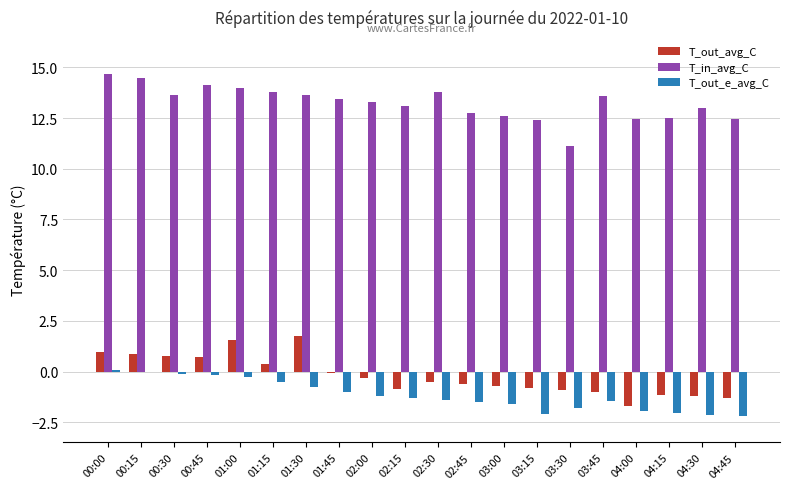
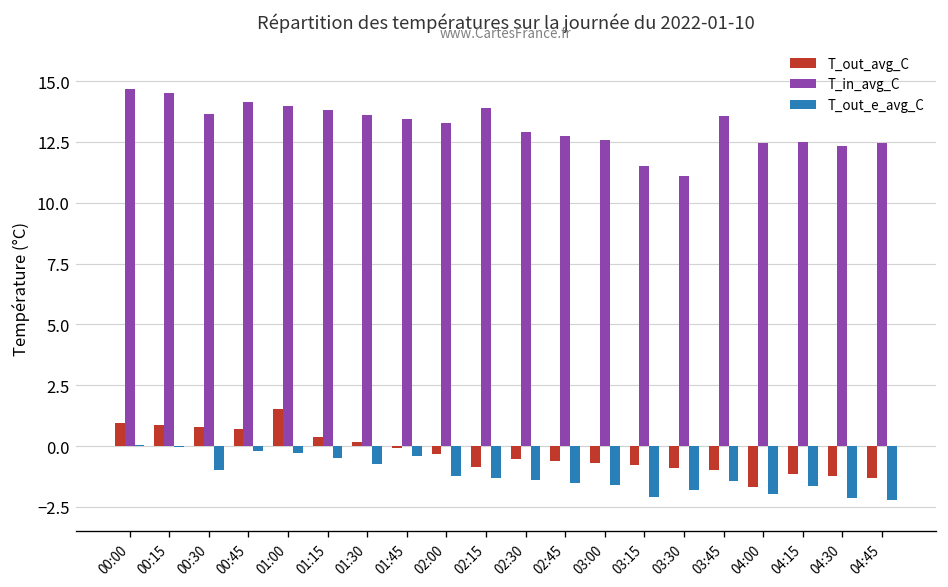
T_out_e_avg_C, 00:30: -0.1 -> -1.0
T_out_avg_C, 01:30: 1.7 -> 0.2
T_out_e_avg_C, 01:45: -1.0 -> -0.4
T_in_avg_C, 02:15: 13.1 -> 13.9
T_in_avg_C, 02:30: 13.8 -> 12.9
T_in_avg_C, 03:15: 12.4 -> 11.5
T_out_e_avg_C, 04:15: -2.1 -> -1.7
T_in_avg_C, 04:30: 13.0 -> 12.3
